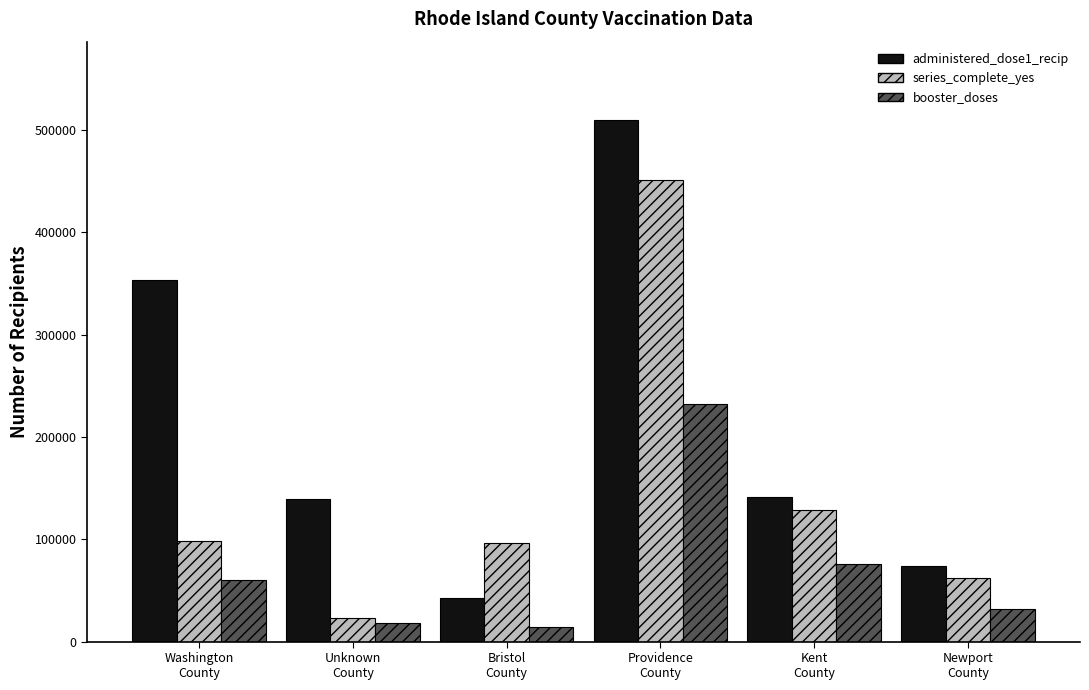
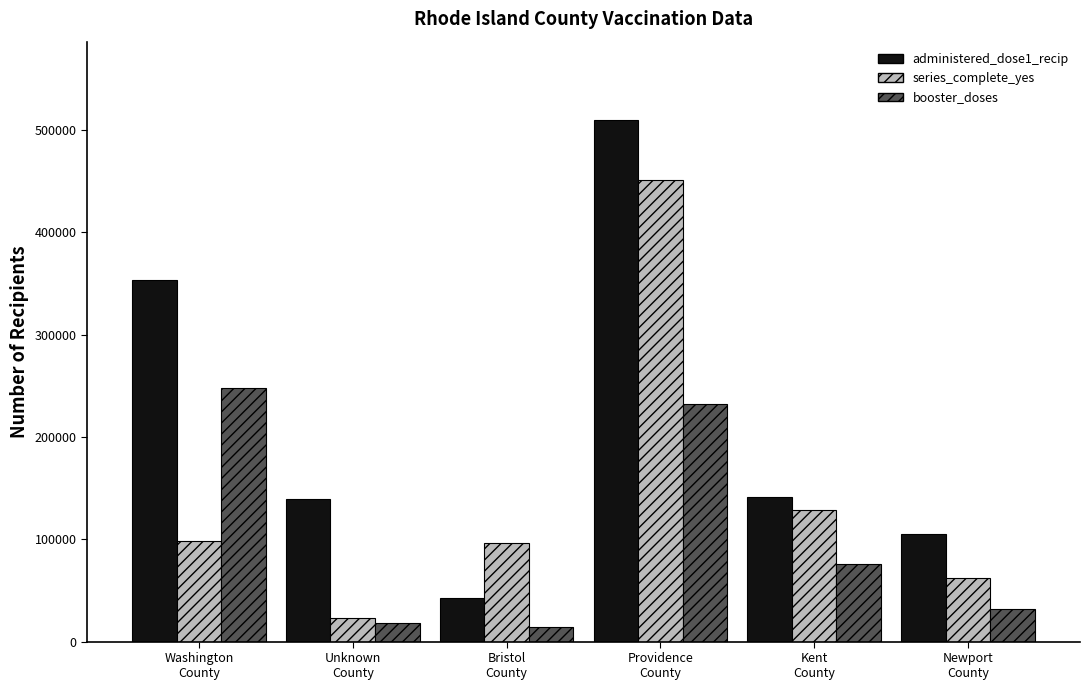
booster_doses, Washington County: 60000 -> 248000
administered_dose1_recip, Newport County: 73000 -> 105000
